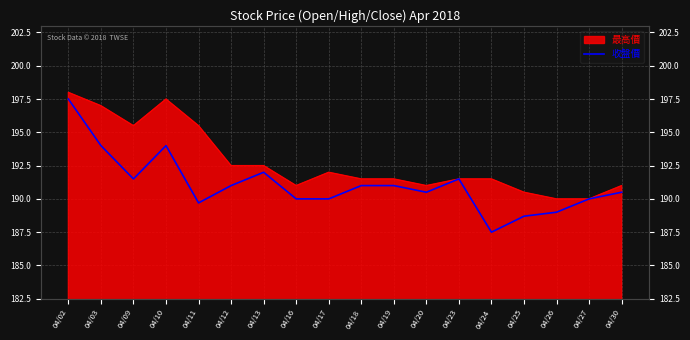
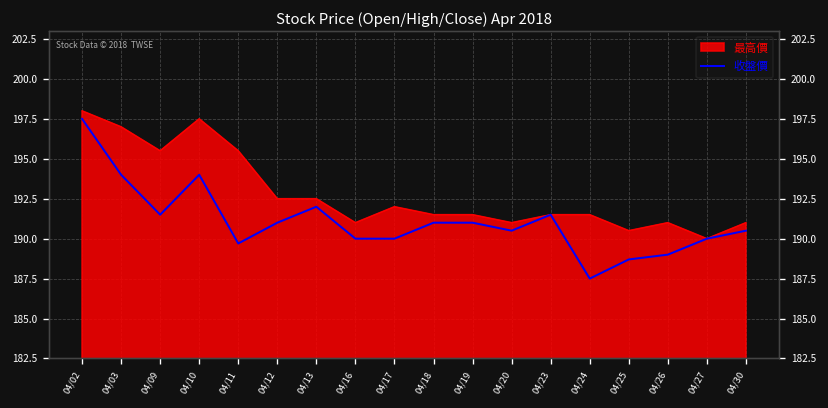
最高價, 04/26: 190 -> 191
